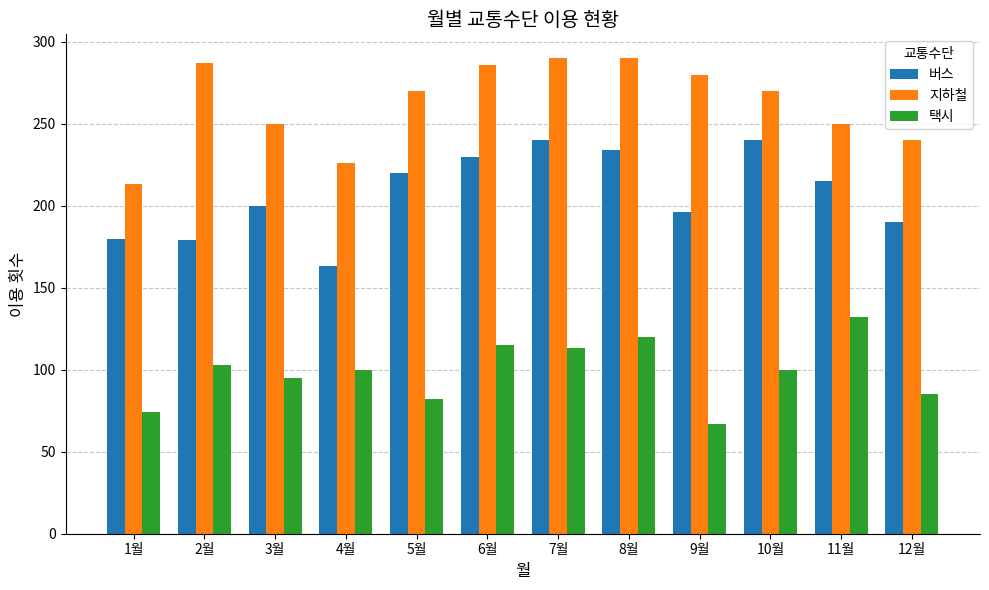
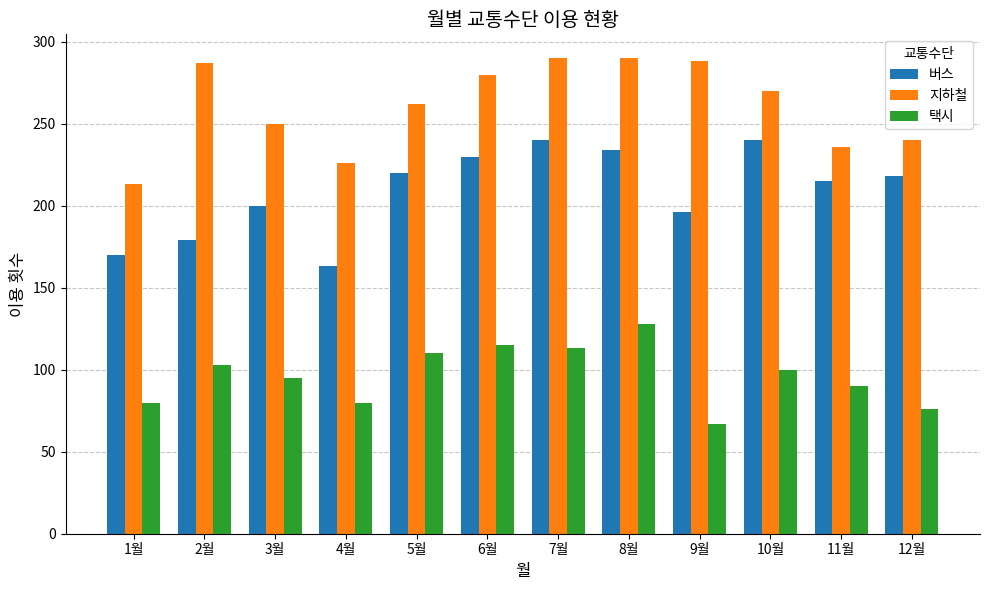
버스, 1월: 180 -> 170
택시, 1월: 74 -> 80
택시, 4월: 100 -> 80
지하철, 5월: 270 -> 262
택시, 5월: 82 -> 110
지하철, 6월: 286 -> 280
택시, 8월: 120 -> 128
지하철, 9월: 280 -> 288
지하철, 11월: 250 -> 236
택시, 11월: 132 -> 90
버스, 12월: 190 -> 218
택시, 12월: 85 -> 76
